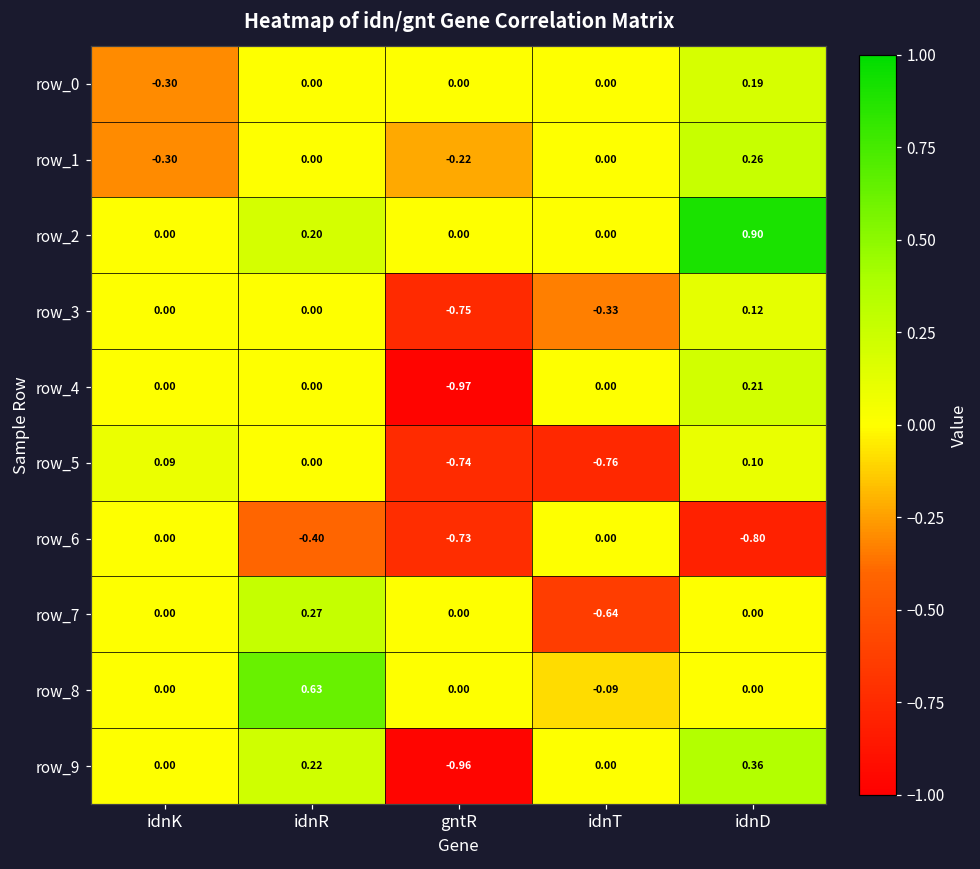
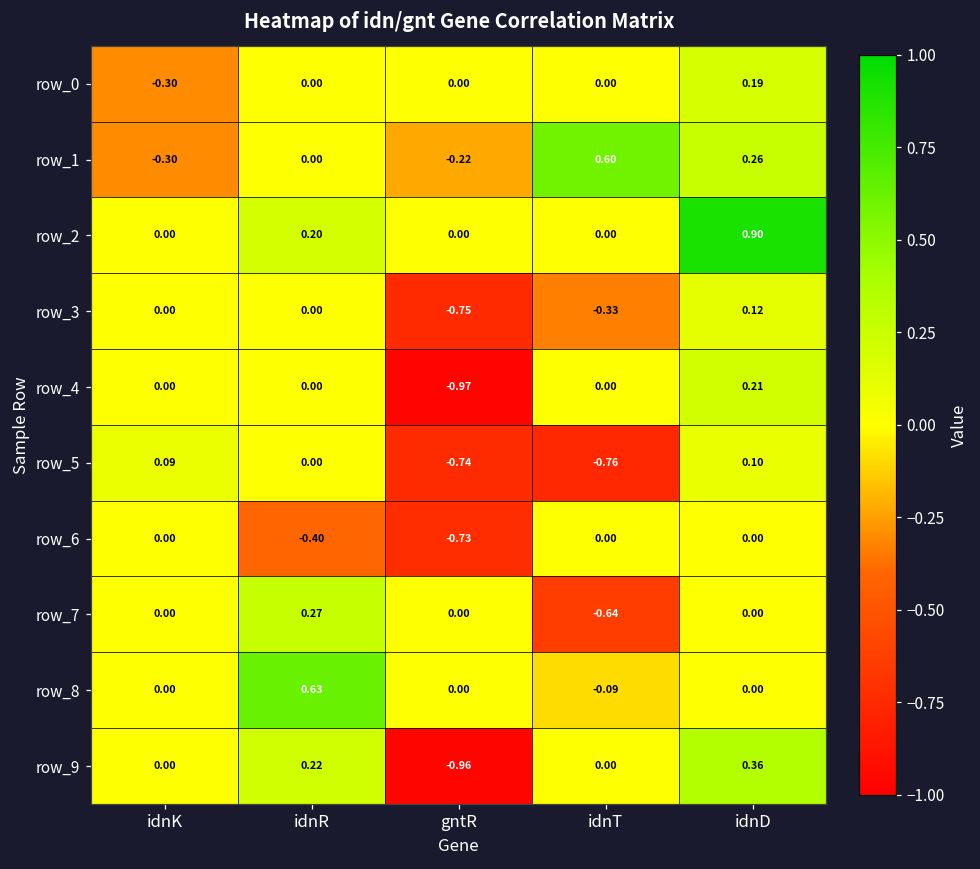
row_1, idnT: 0.00 -> 0.60
row_6, idnD: -0.80 -> 0.00
